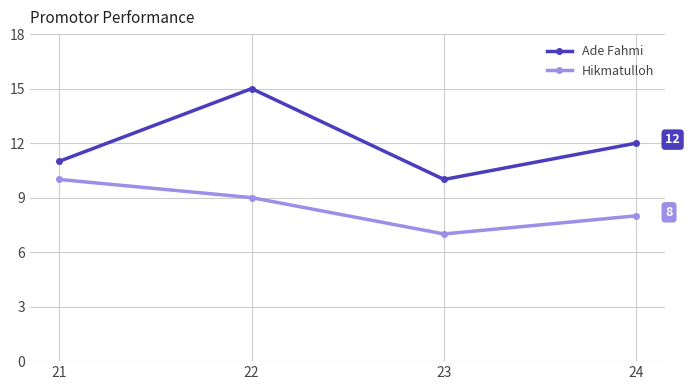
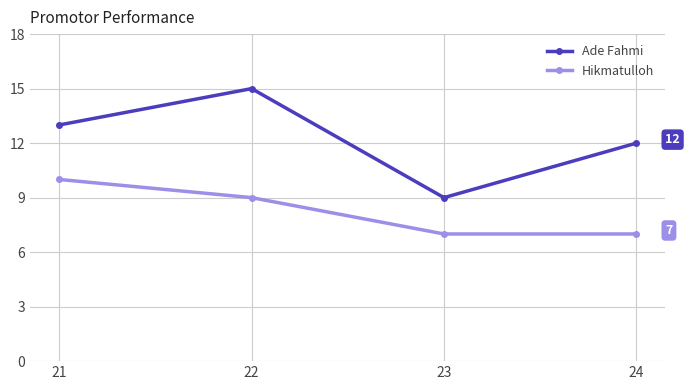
Ade Fahmi, 21: 11 -> 13
Ade Fahmi, 23: 10 -> 9
Hikmatulloh, 24: 8 -> 7
